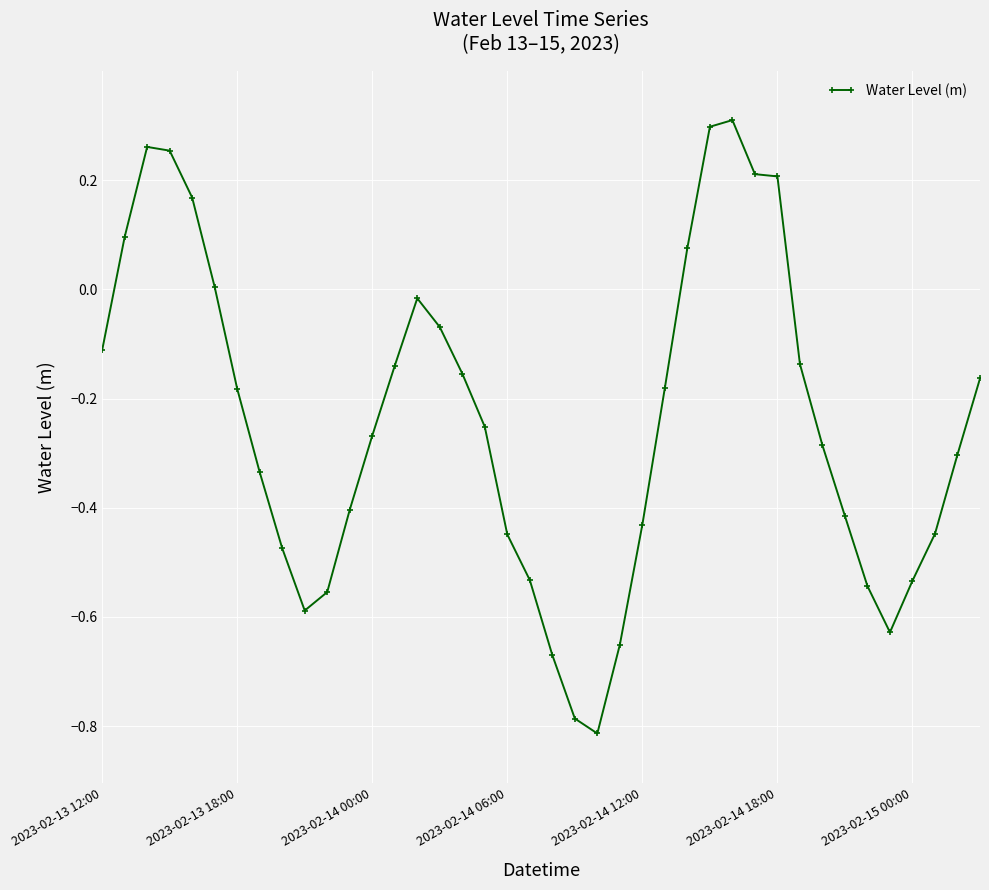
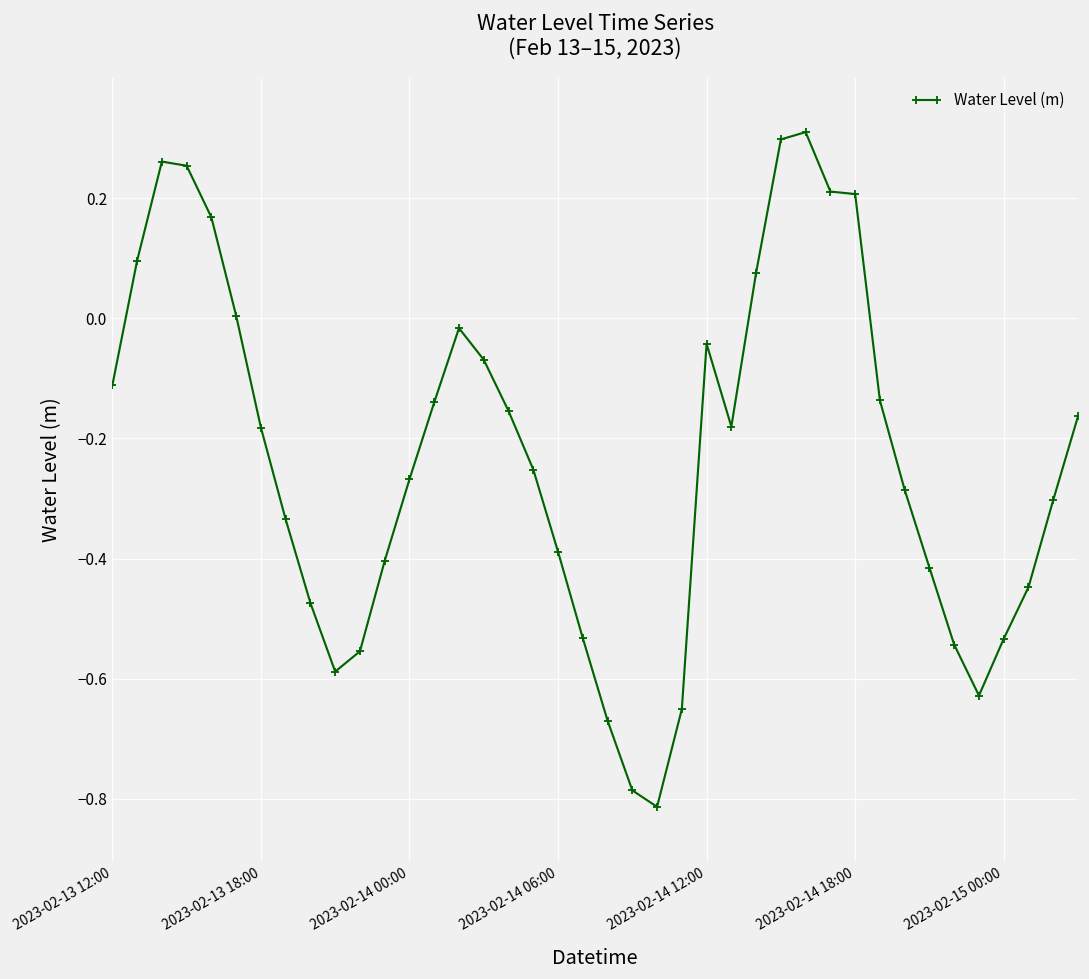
2023-02-14 06:00: -0.45 -> -0.39
2023-02-14 12:00: -0.43 -> -0.04
